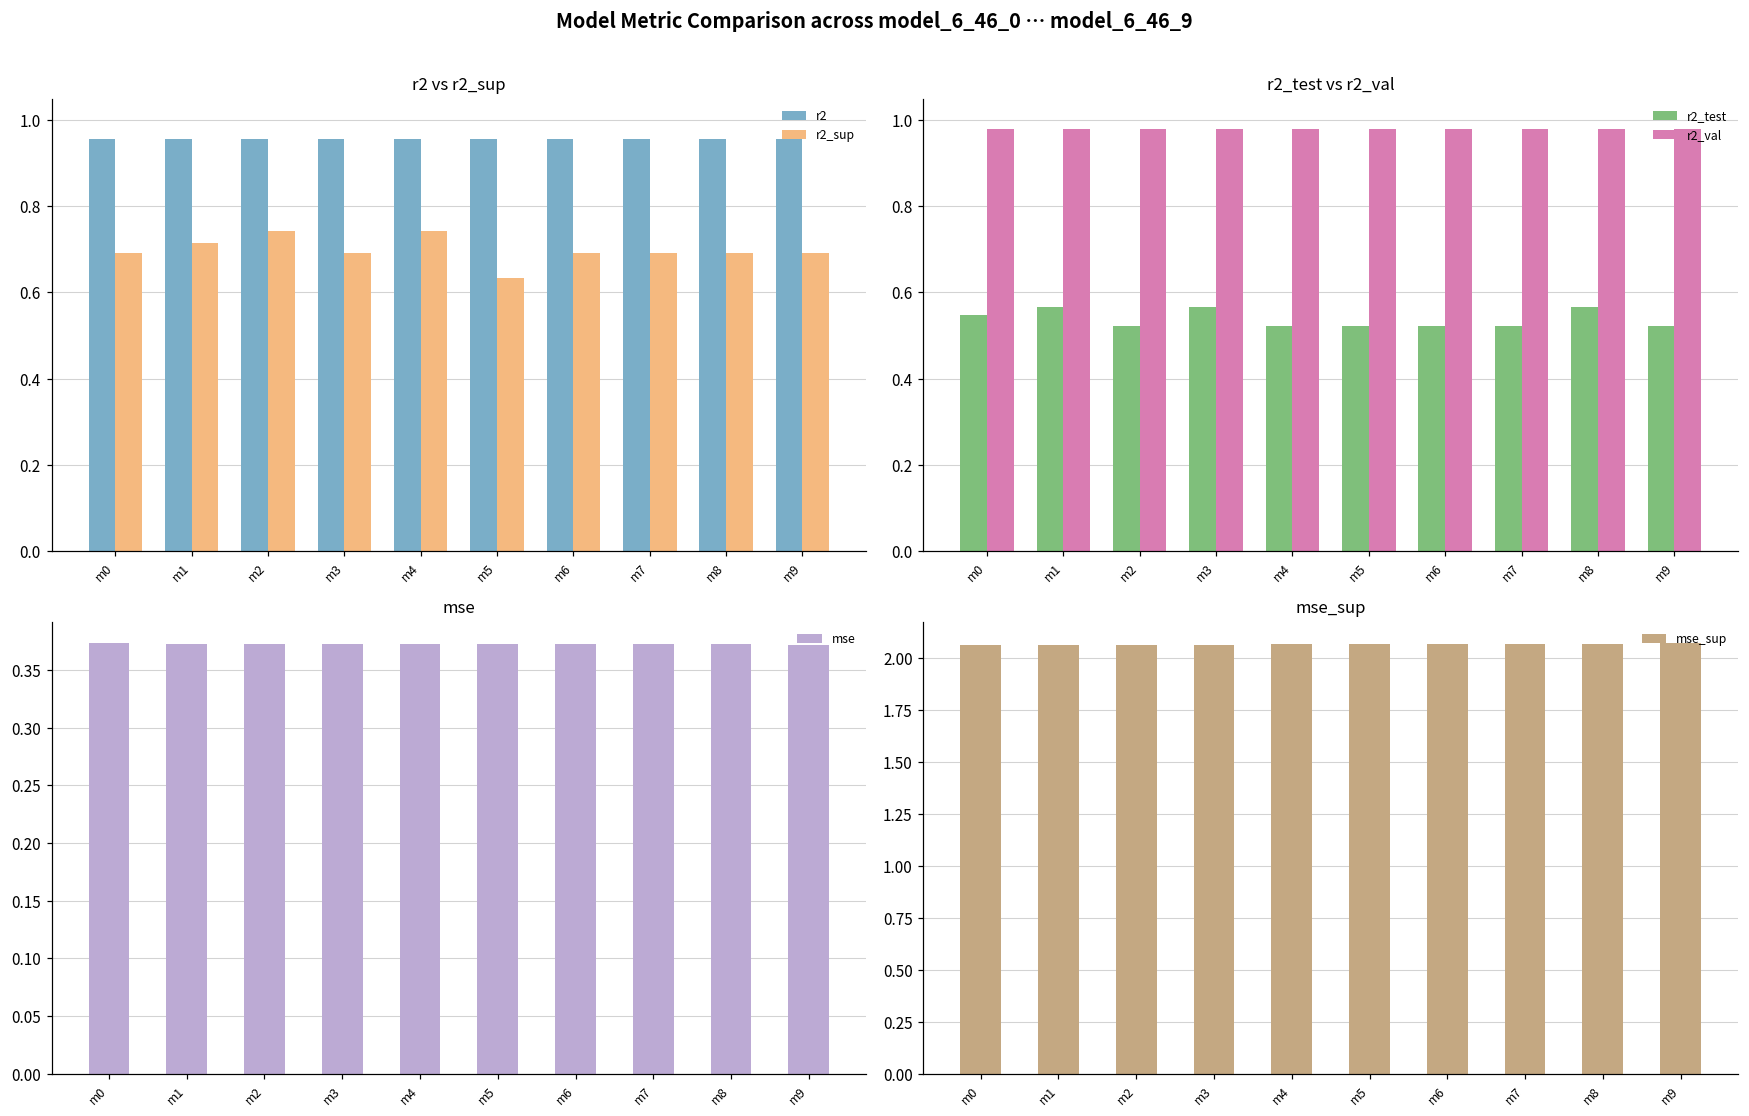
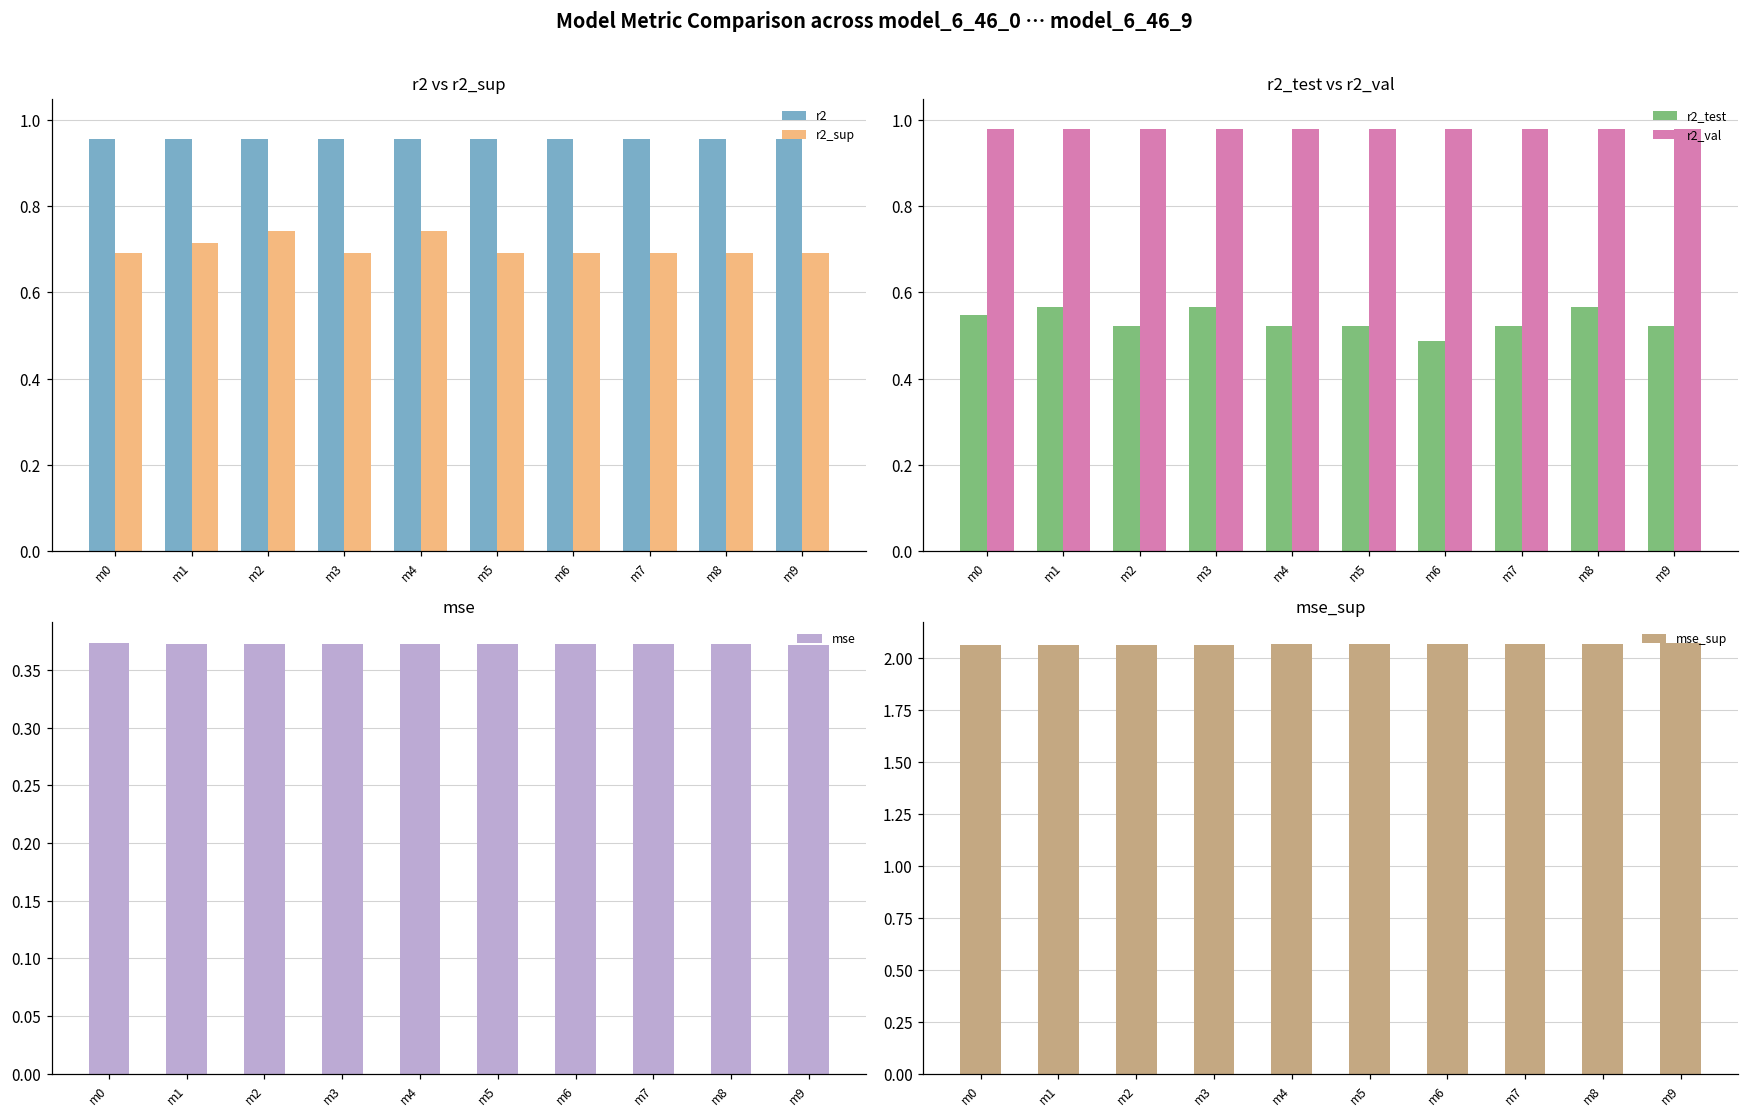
r2 vs r2_sup, r2_sup, m5: 0.63 -> 0.69
r2_test vs r2_val, r2_test, m6: 0.52 -> 0.49
